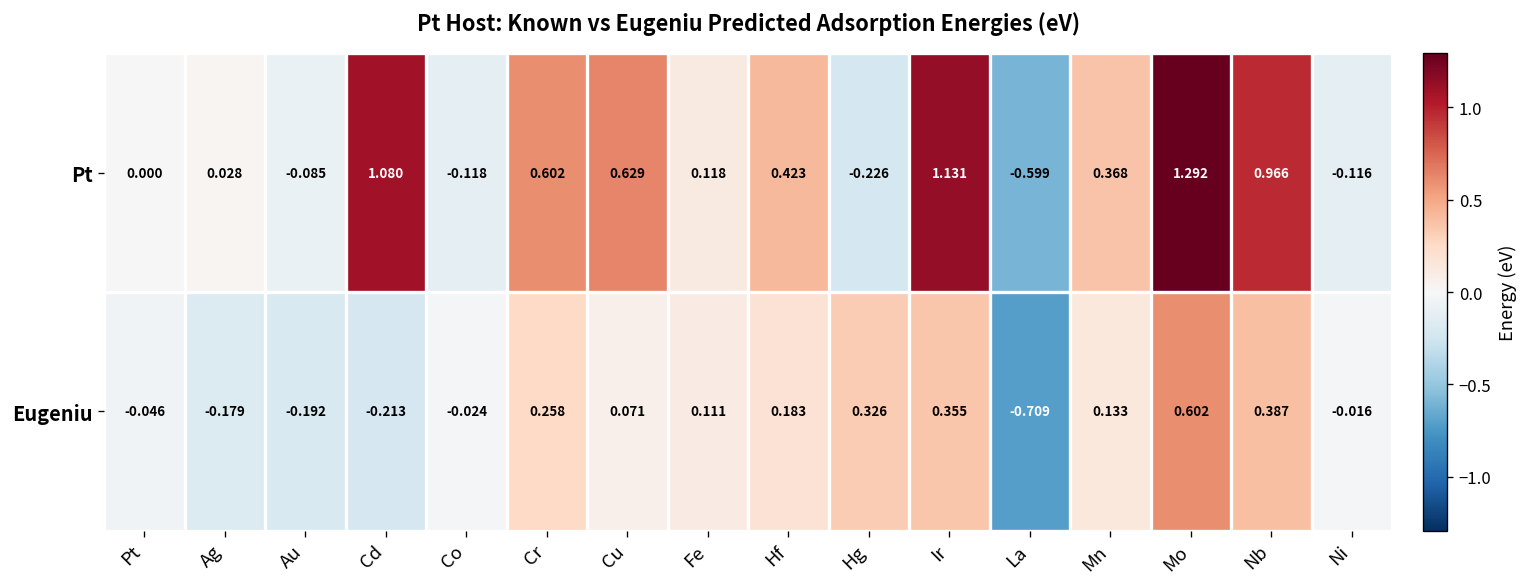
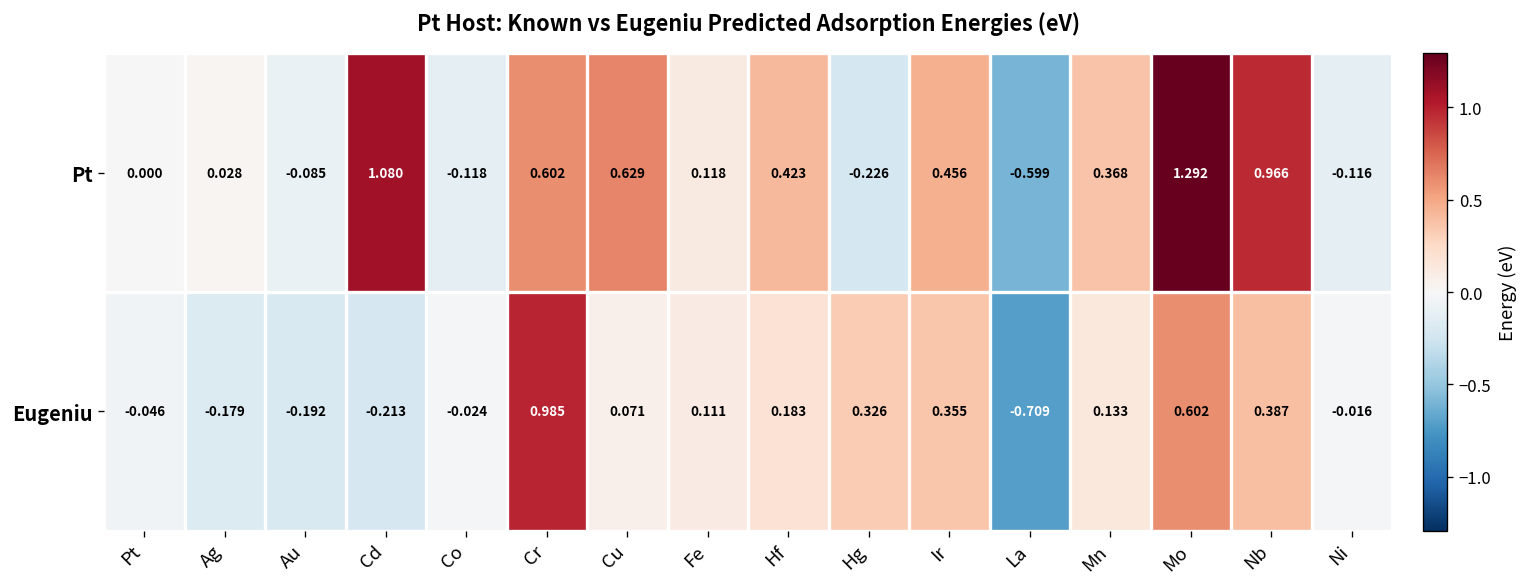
Pt, Ir: 1.131 -> 0.456
Eugeniu, Cr: 0.258 -> 0.985
